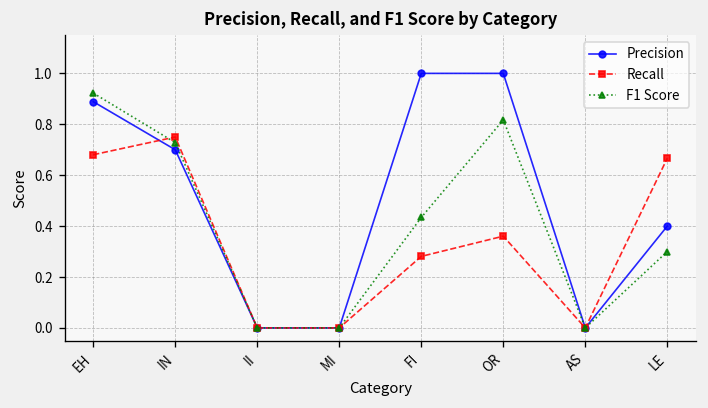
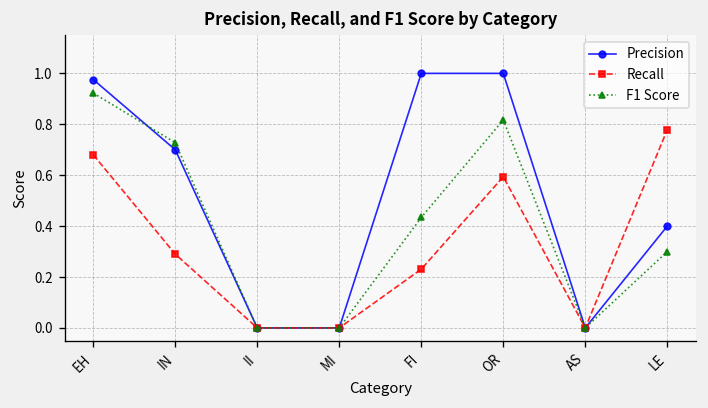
Precision, EH: 0.89 -> 0.98
Recall, IN: 0.75 -> 0.29
Recall, FI: 0.28 -> 0.23
Recall, OR: 0.36 -> 0.59
Recall, LE: 0.67 -> 0.78
